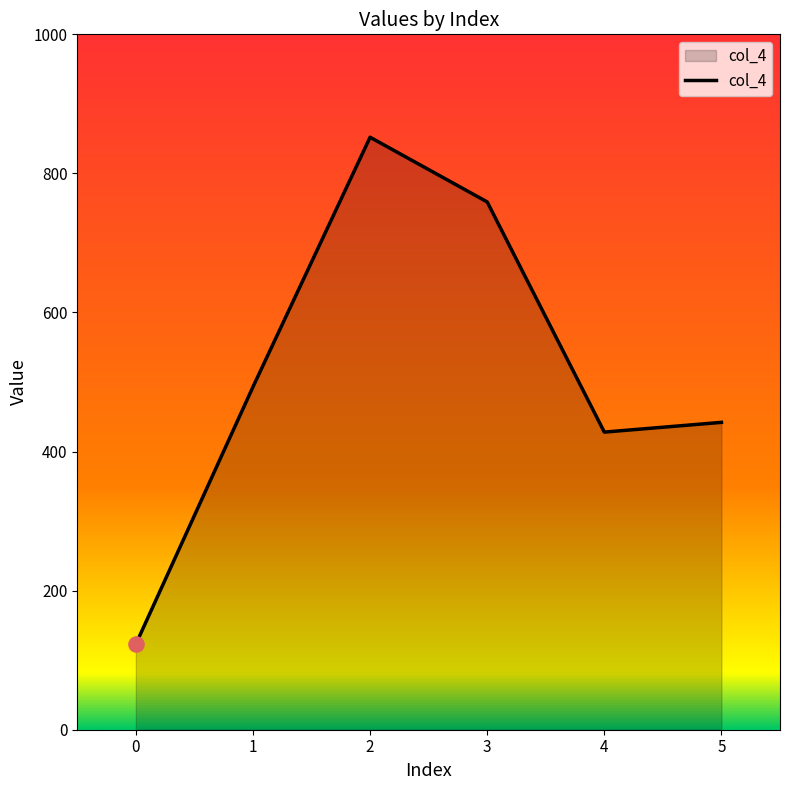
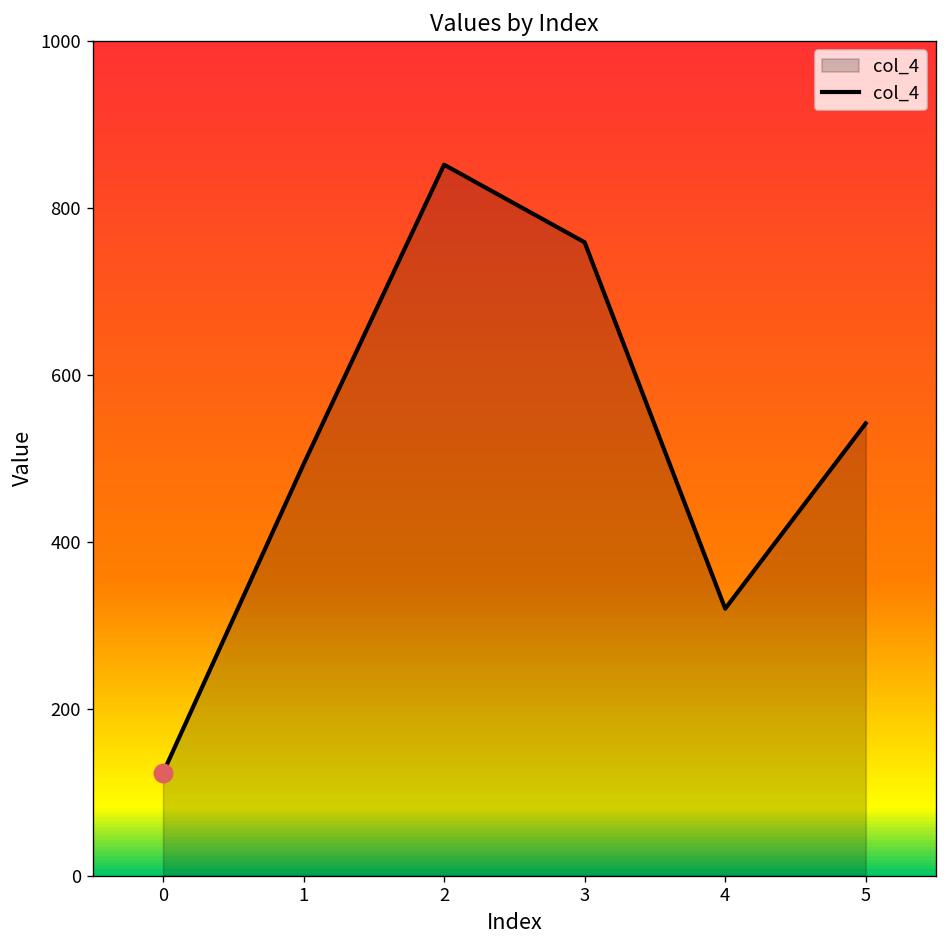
col_4, 4: 430 -> 320
col_4, 5: 440 -> 540
